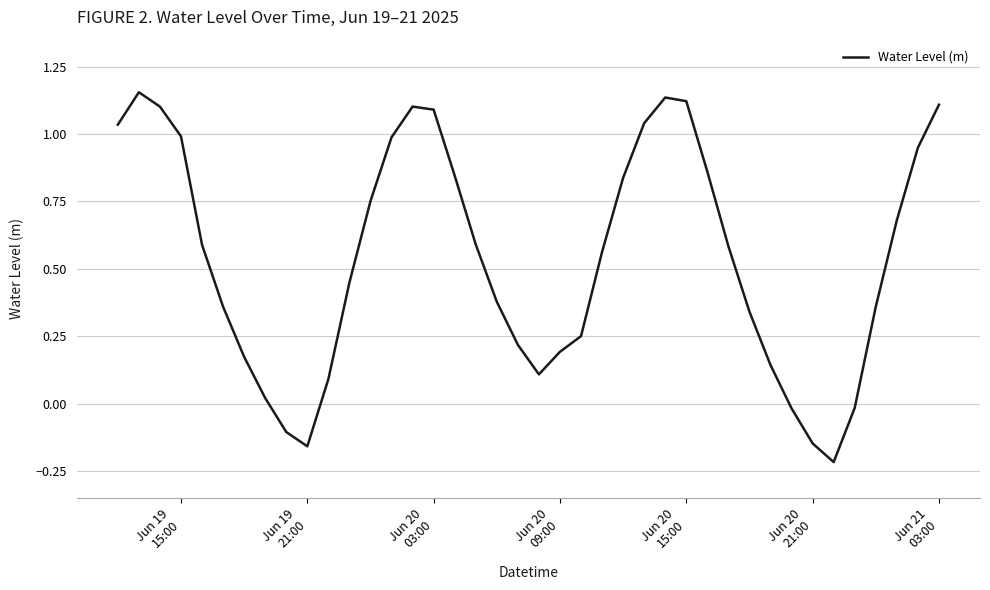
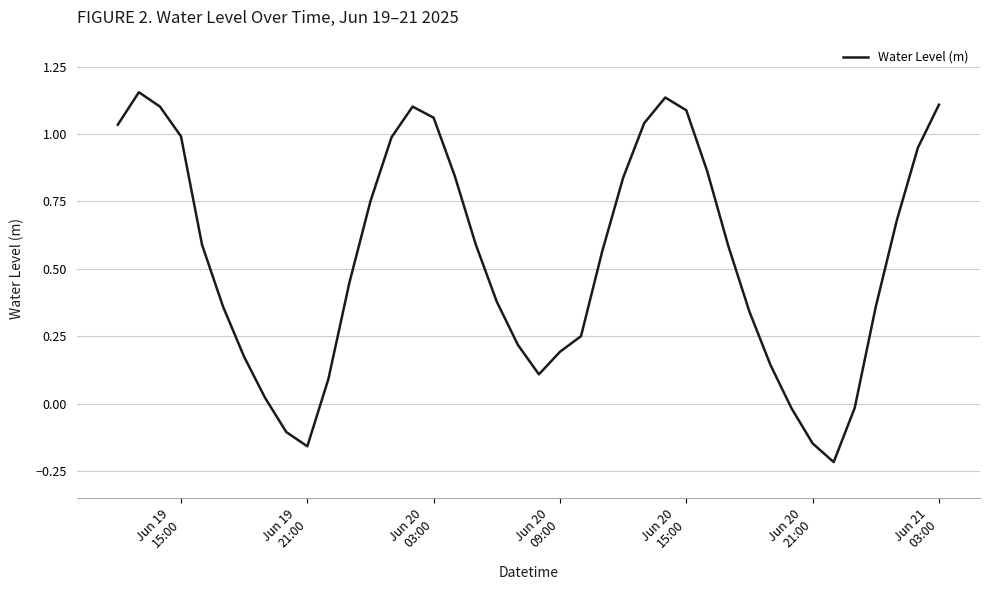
Jun 20 03:00: 1.09 -> 1.06
Jun 20 15:00: 1.12 -> 1.09
